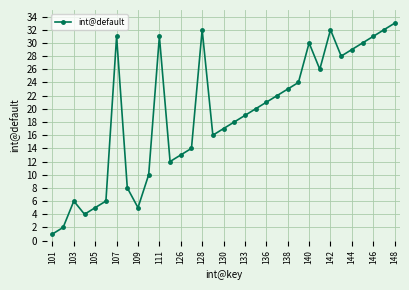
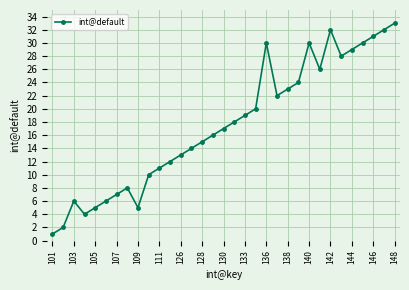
107: 31 -> 7
111: 31 -> 11
128: 32 -> 15
136: 21 -> 30
